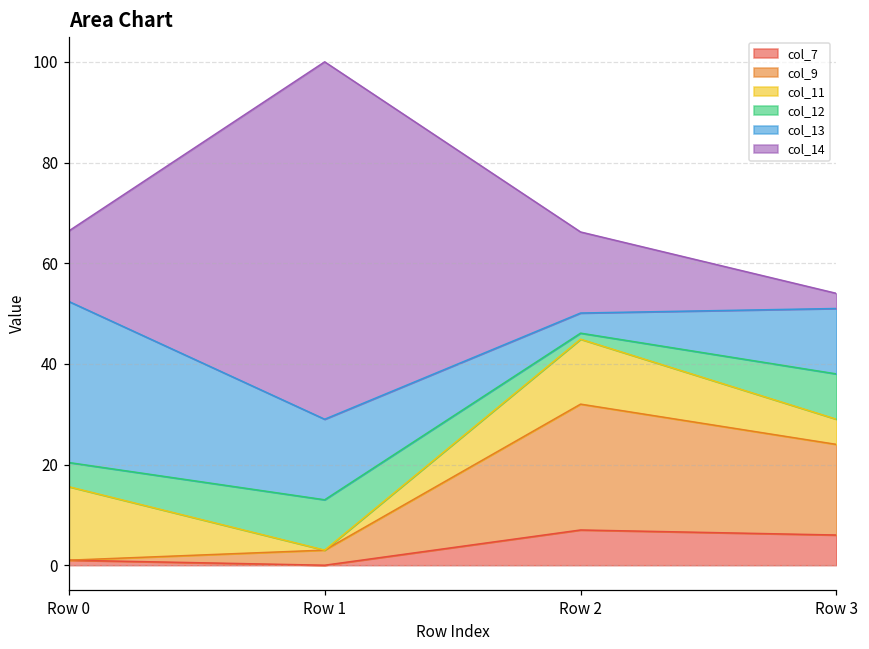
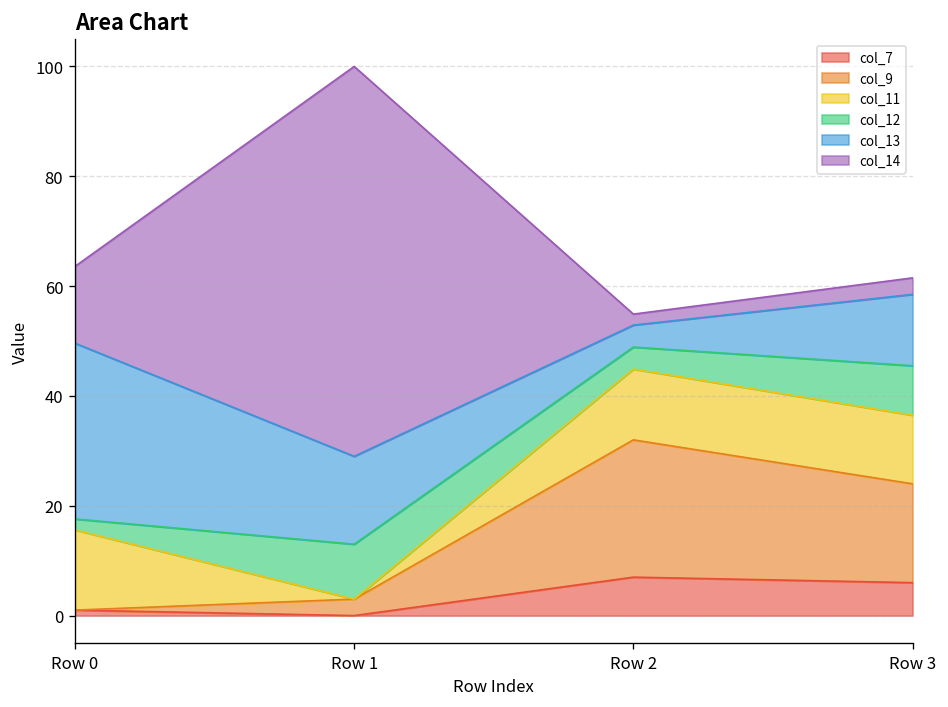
col_12, Row 0: 5 -> 2
col_12, Row 2: 1 -> 4
col_14, Row 2: 16 -> 2
col_11, Row 3: 5 -> 13
